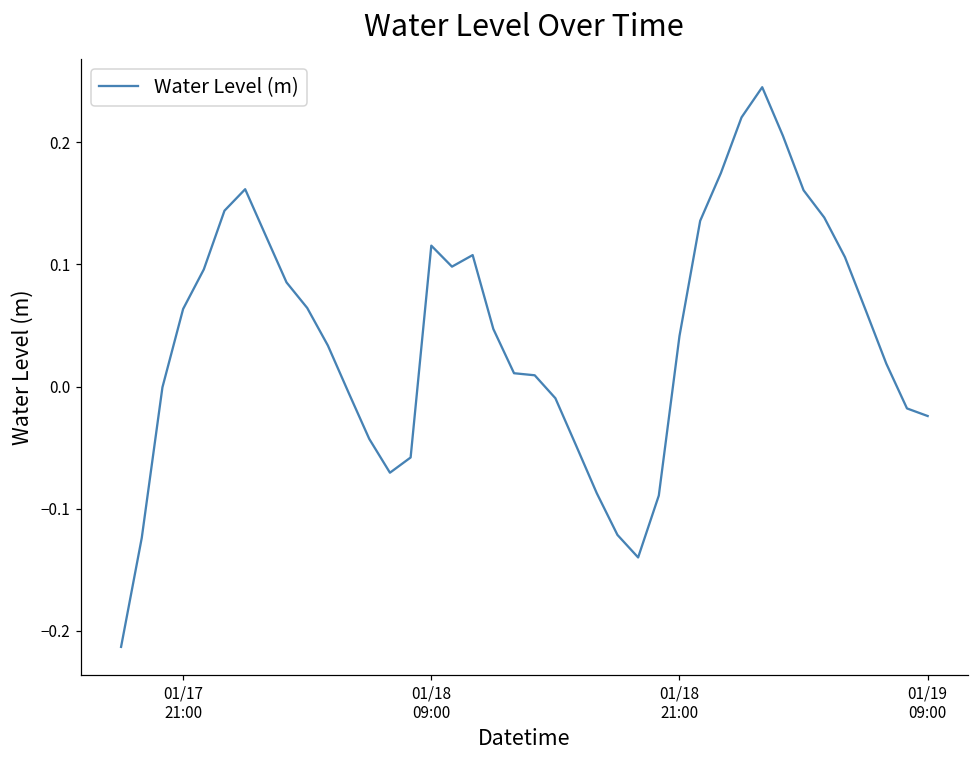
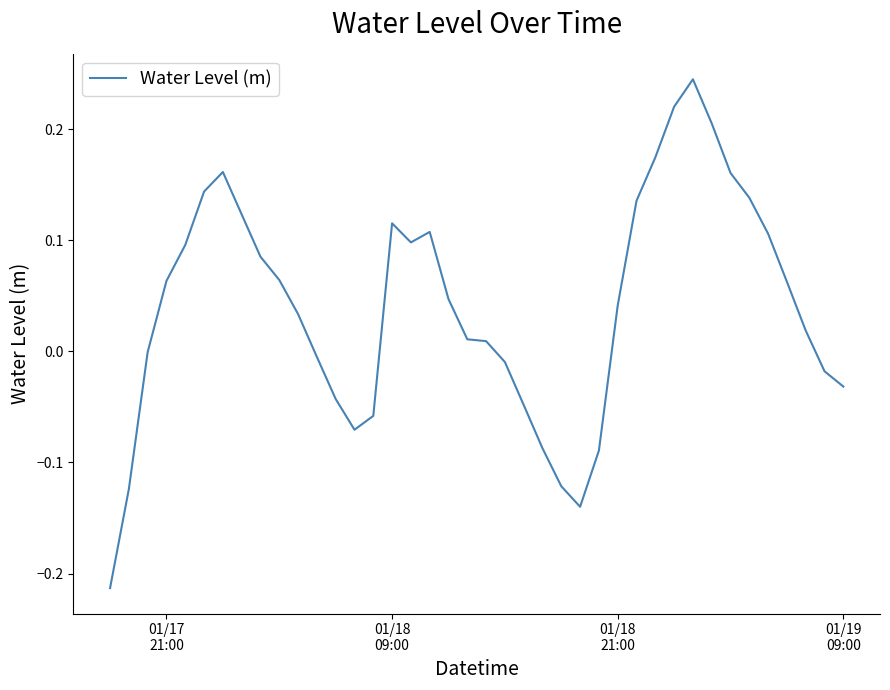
01/19 09:00: -0.024 -> -0.032
